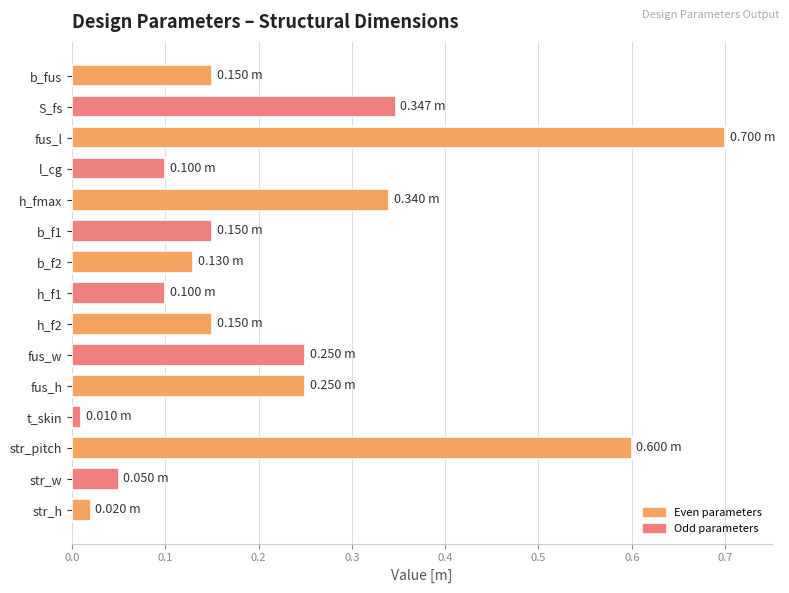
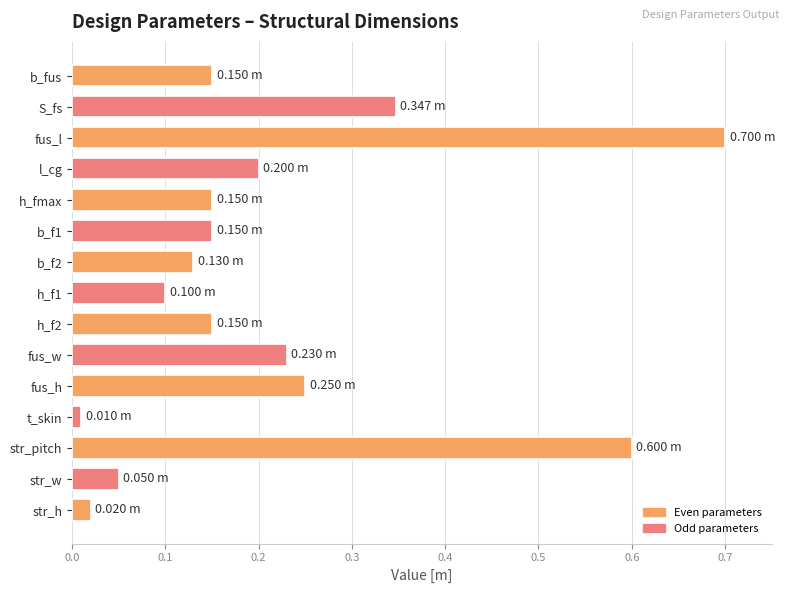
l_cg: 0.100 -> 0.200
h_fmax: 0.340 -> 0.150
fus_w: 0.250 -> 0.230
